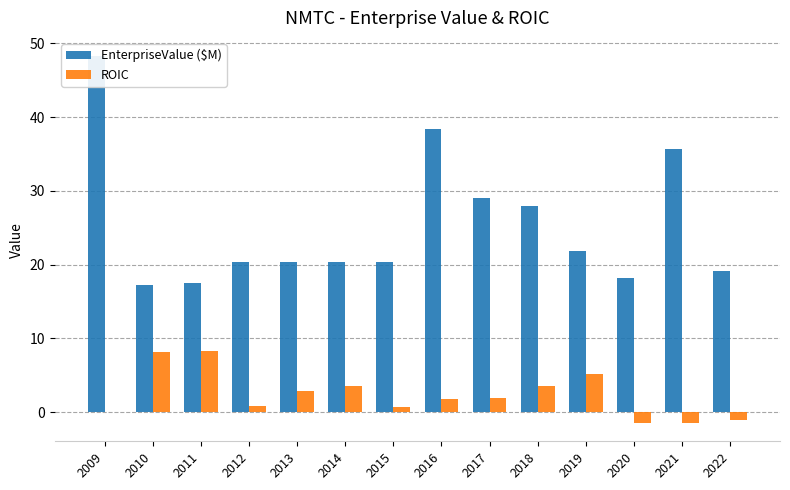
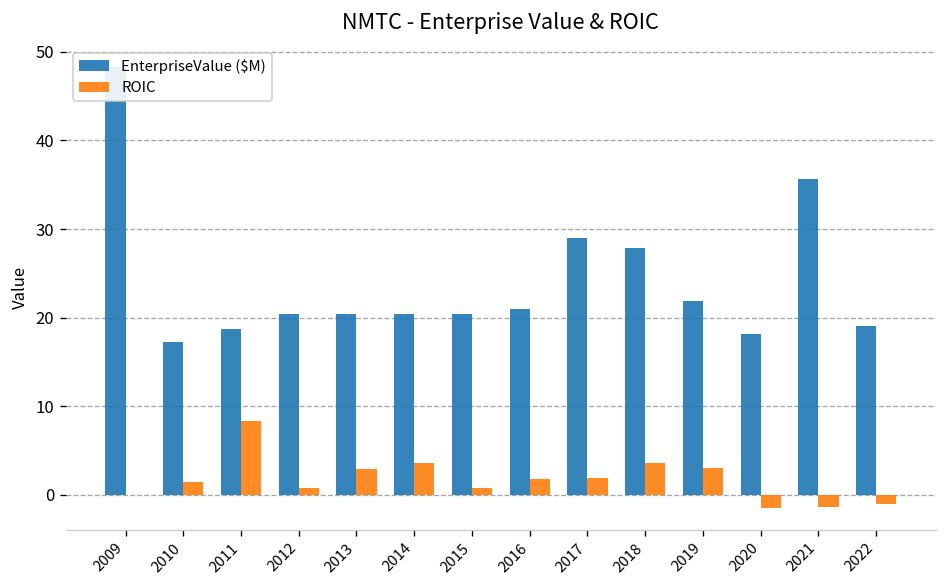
ROIC, 2010: 8 -> 1
EnterpriseValue ($M), 2011: 17 -> 19
EnterpriseValue ($M), 2016: 38 -> 21
ROIC, 2019: 5 -> 3
